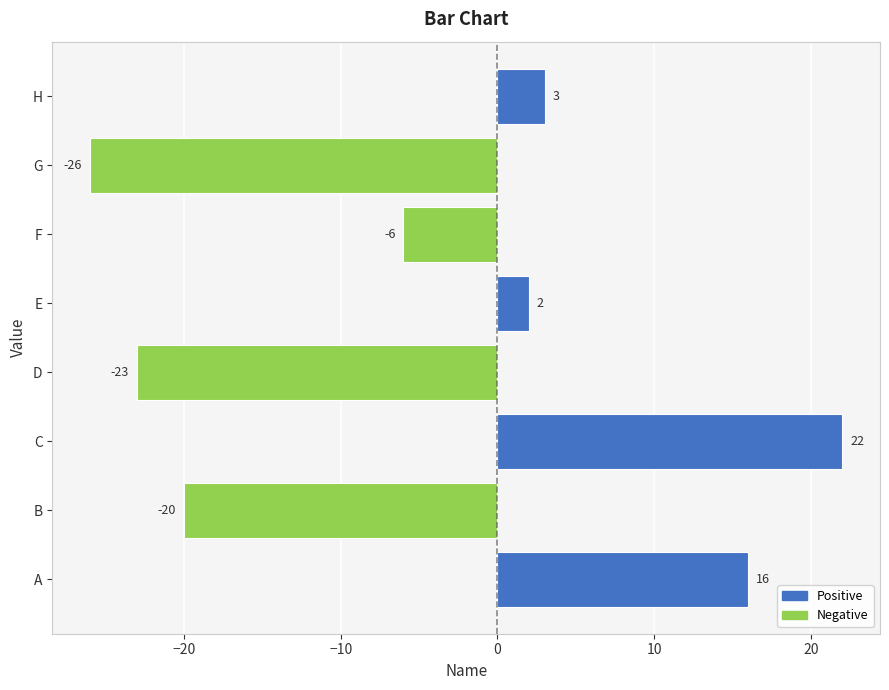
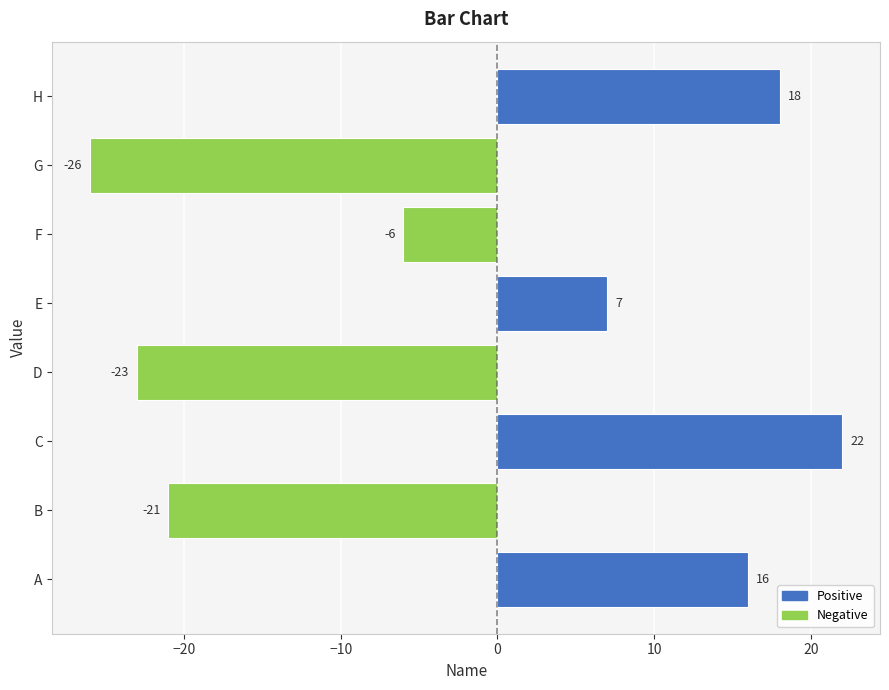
H: 3 -> 18
E: 2 -> 7
B: -20 -> -21
